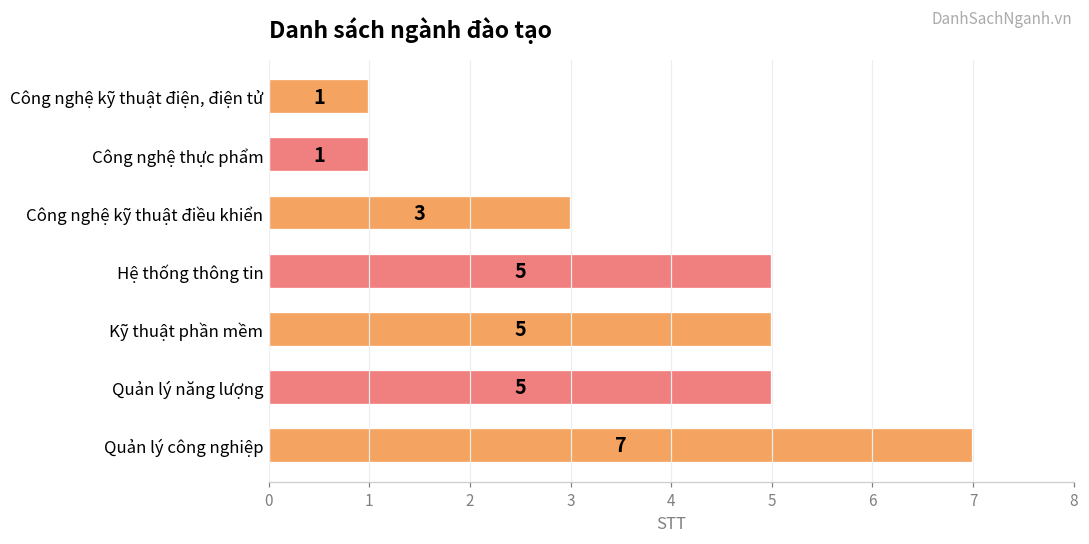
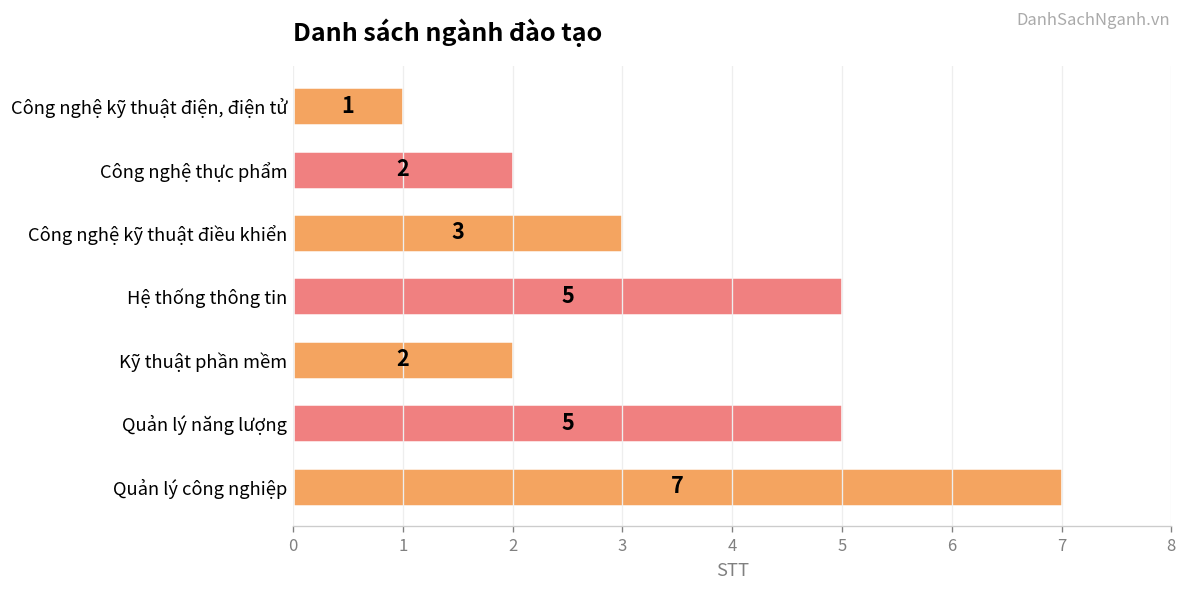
Công nghệ thực phẩm: 1 -> 2
Kỹ thuật phần mềm: 5 -> 2
